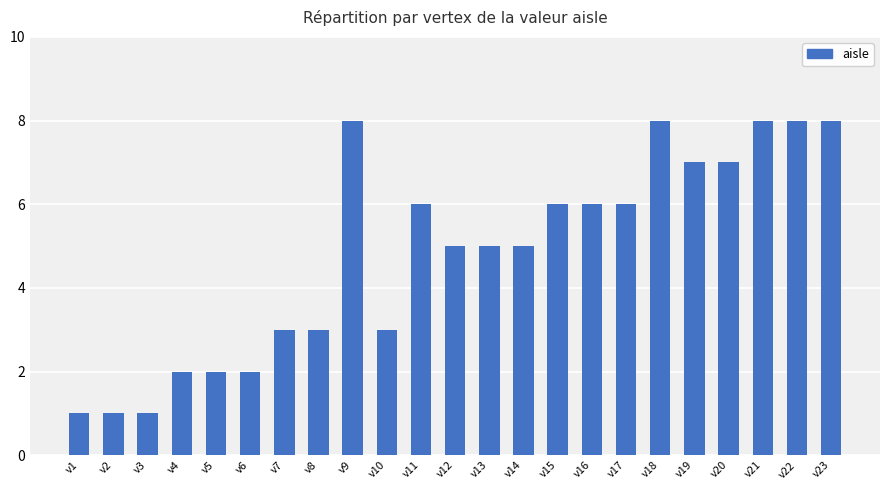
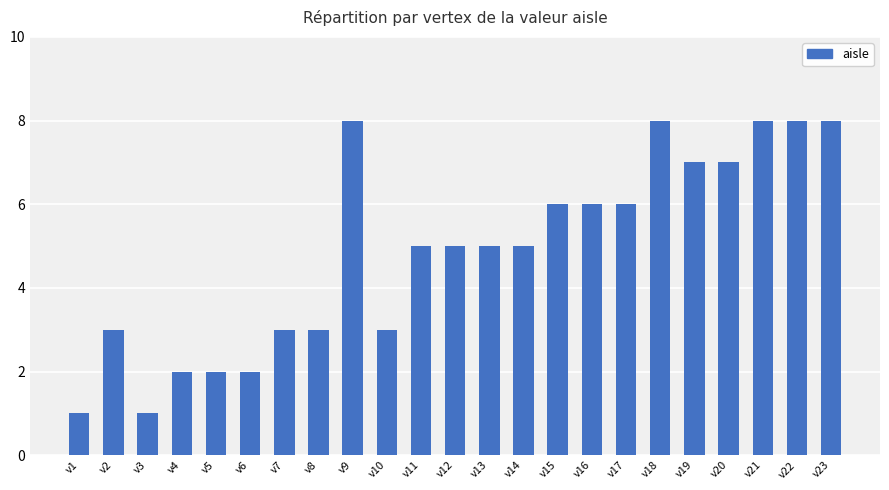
v2: 1 -> 3
v11: 6 -> 5
